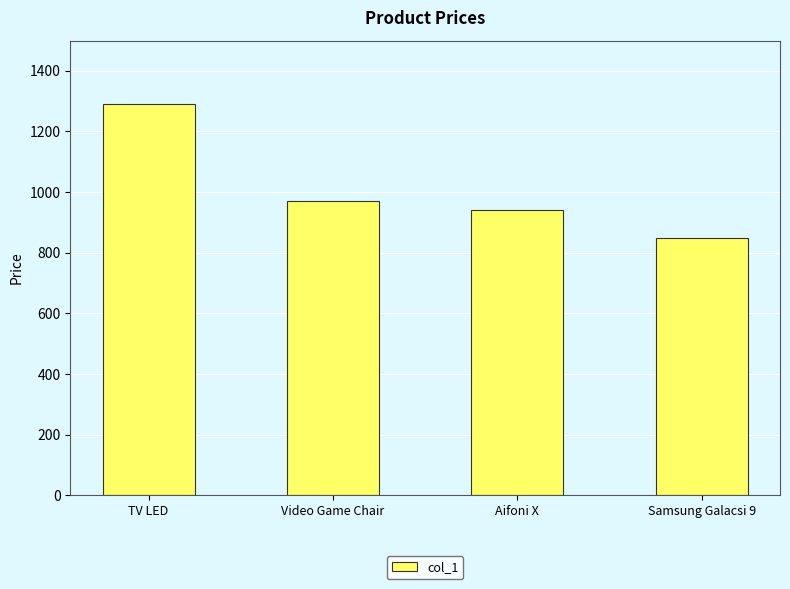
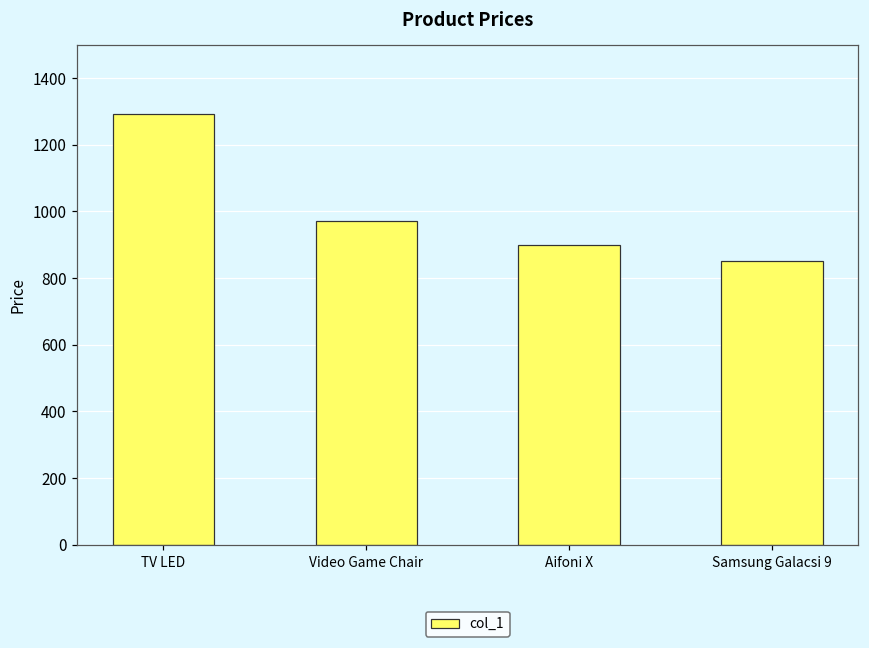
Aifoni X: 940 -> 900
